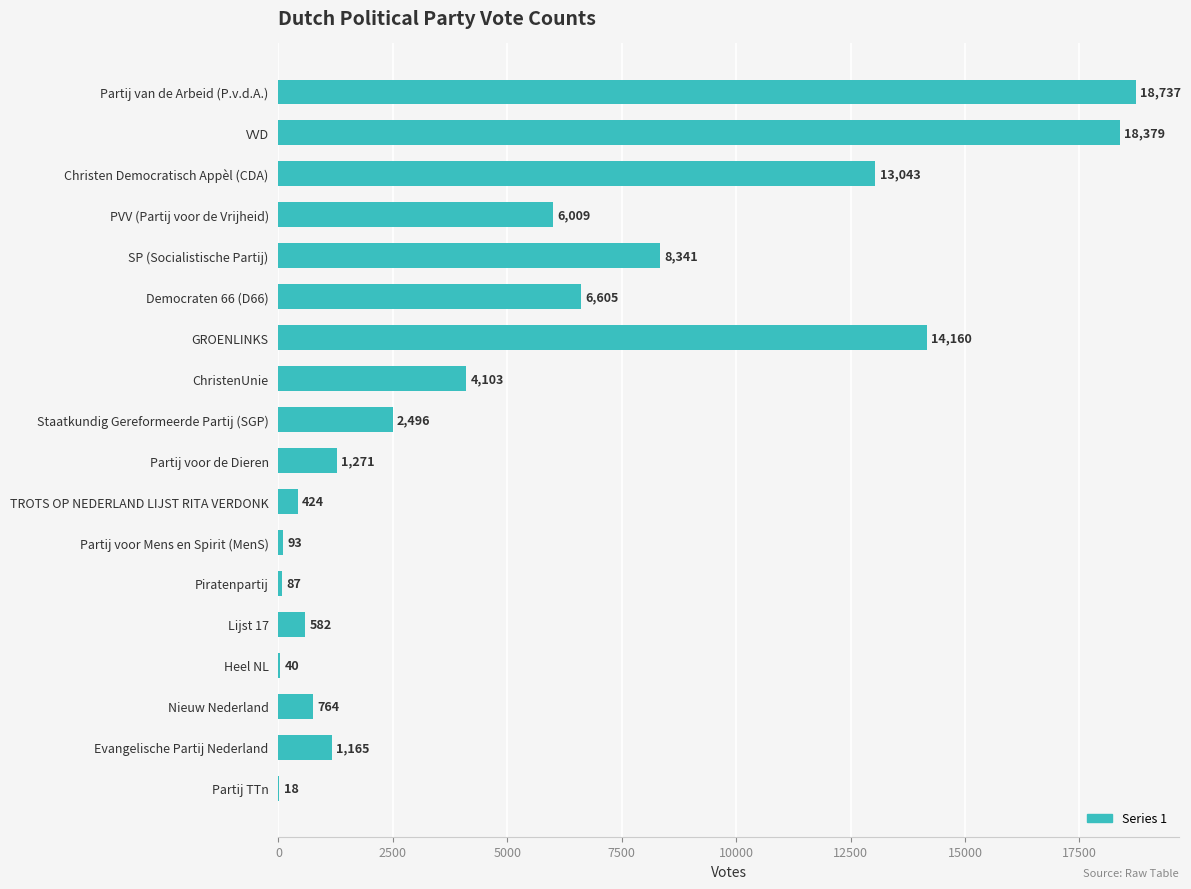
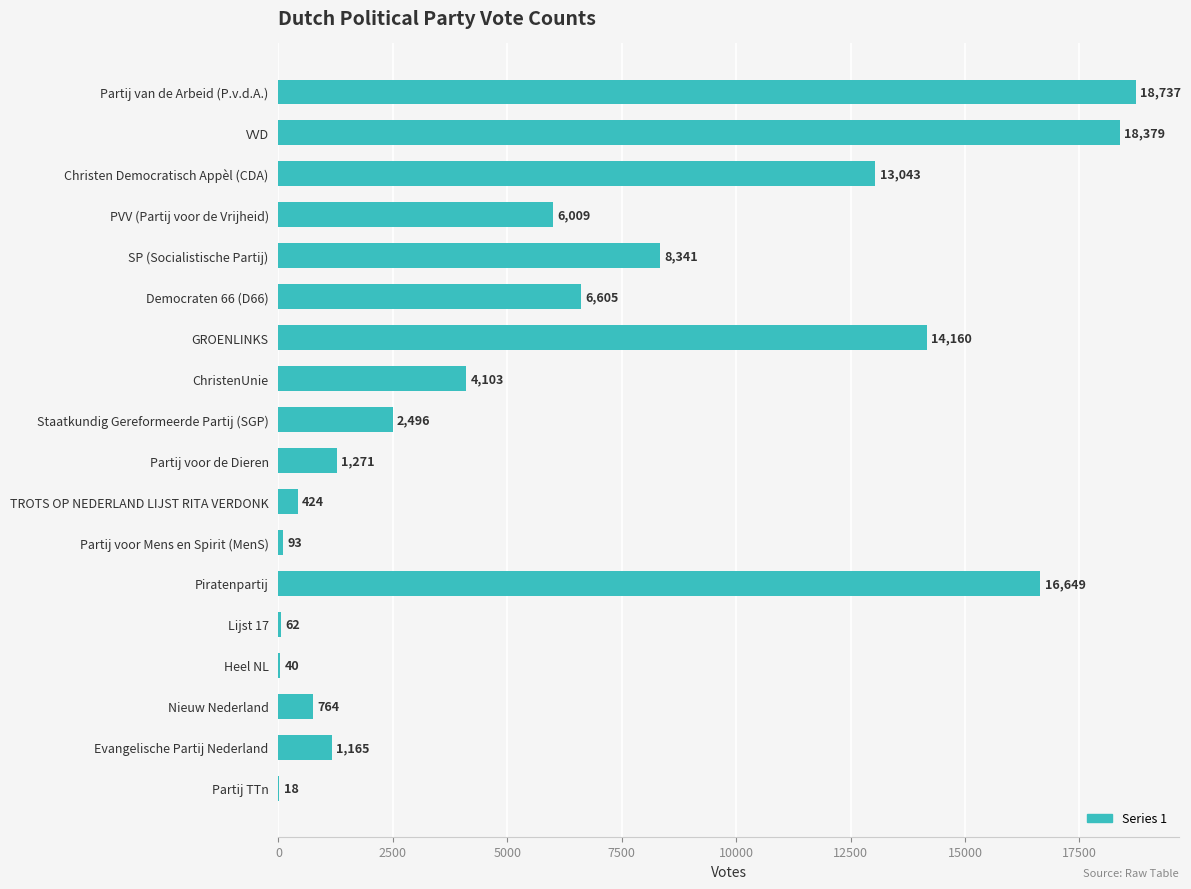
Piratenpartij: 87 -> 16,649
Lijst 17: 582 -> 62
